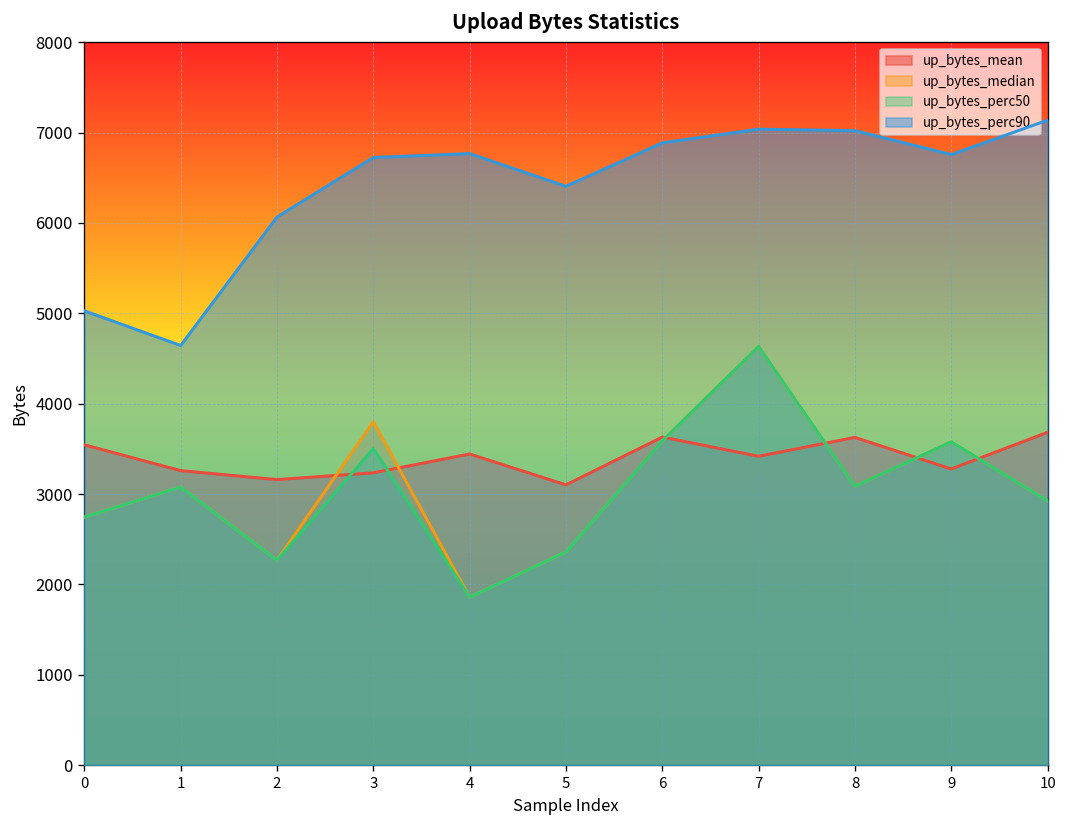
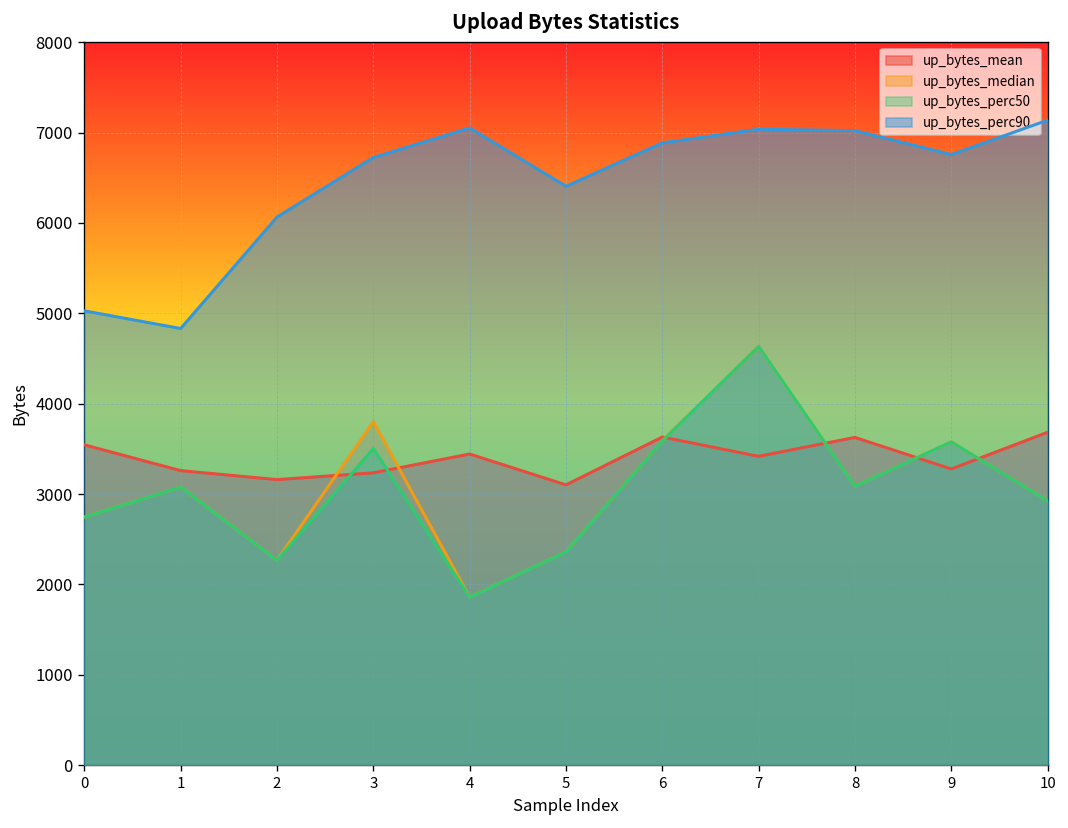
up_bytes_perc90, 1: 4600 -> 4800
up_bytes_perc90, 4: 6800 -> 7100
